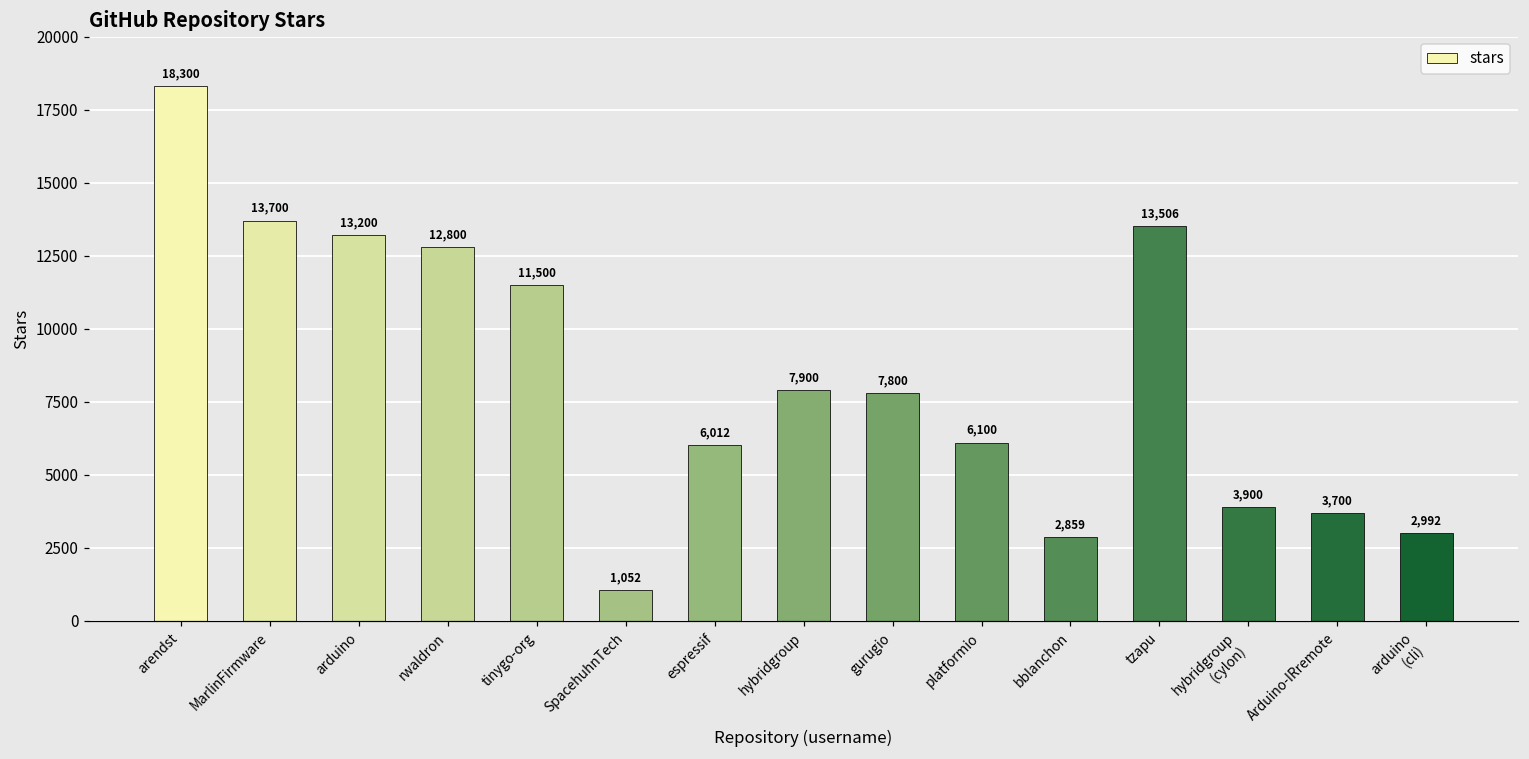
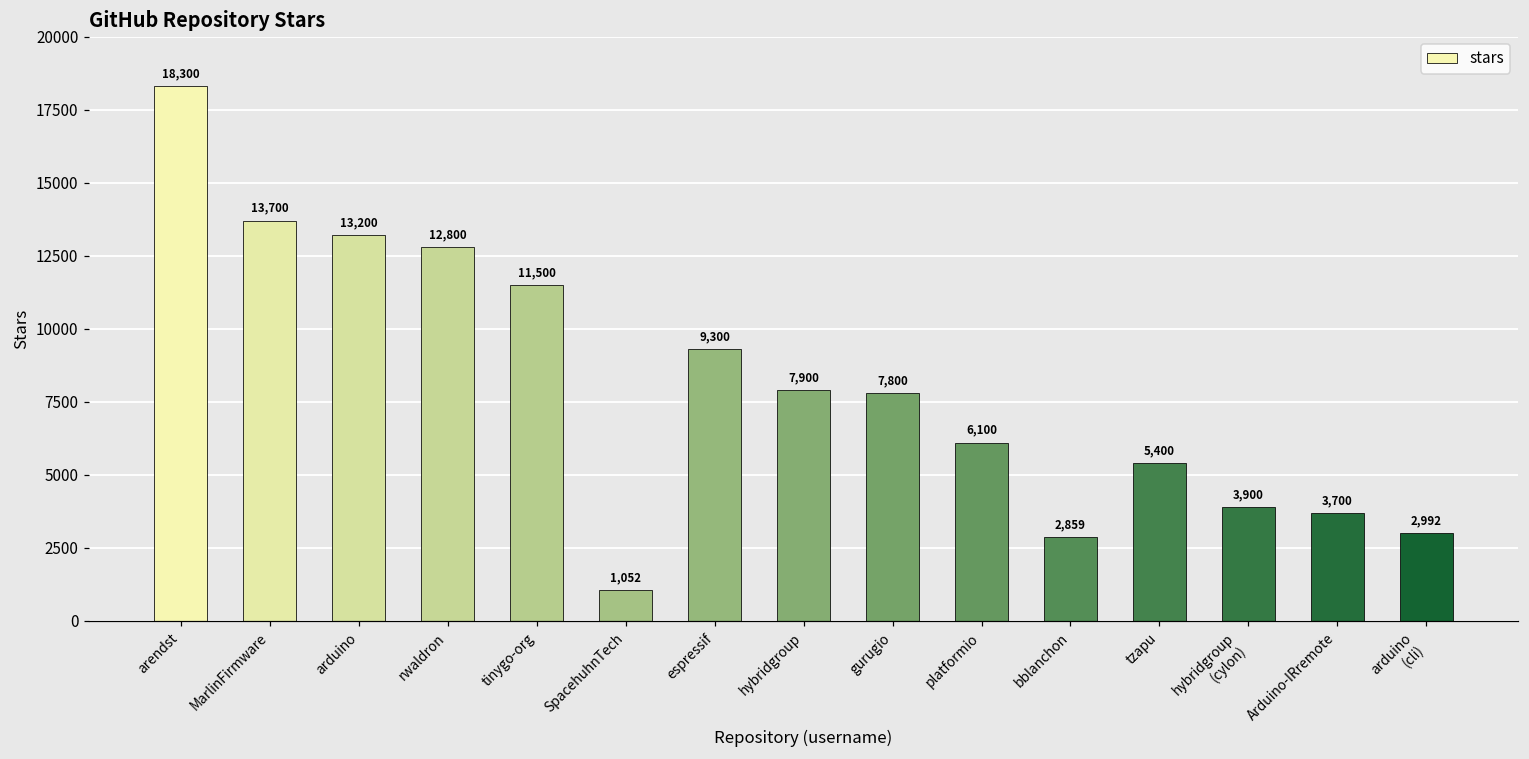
espressif: 6,012 -> 9,300
tzapu: 13,506 -> 5,400
